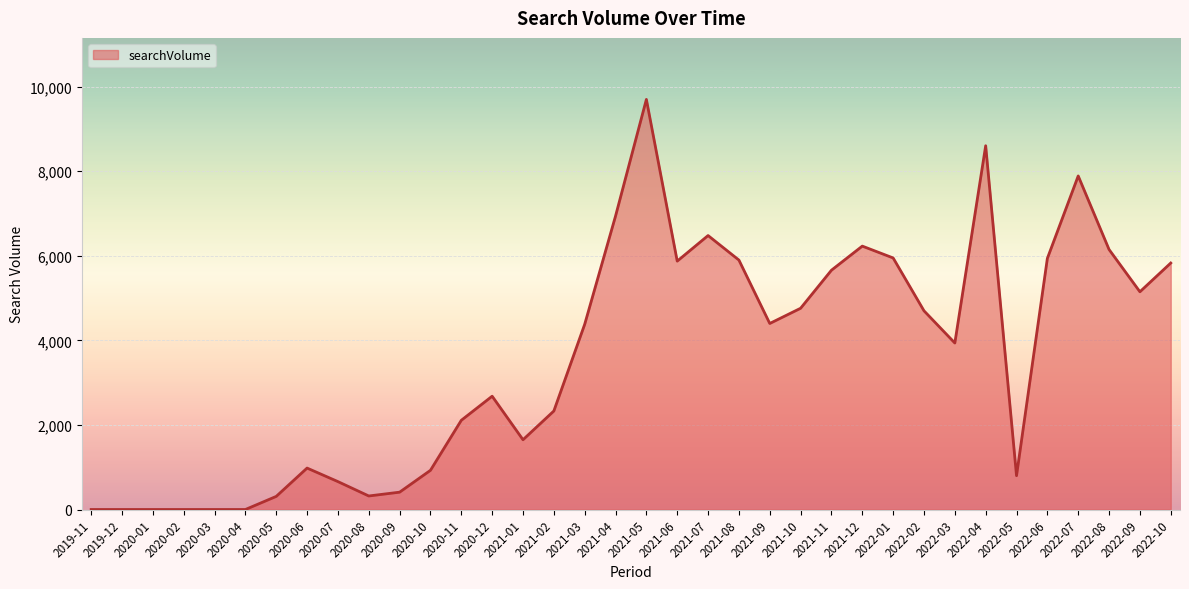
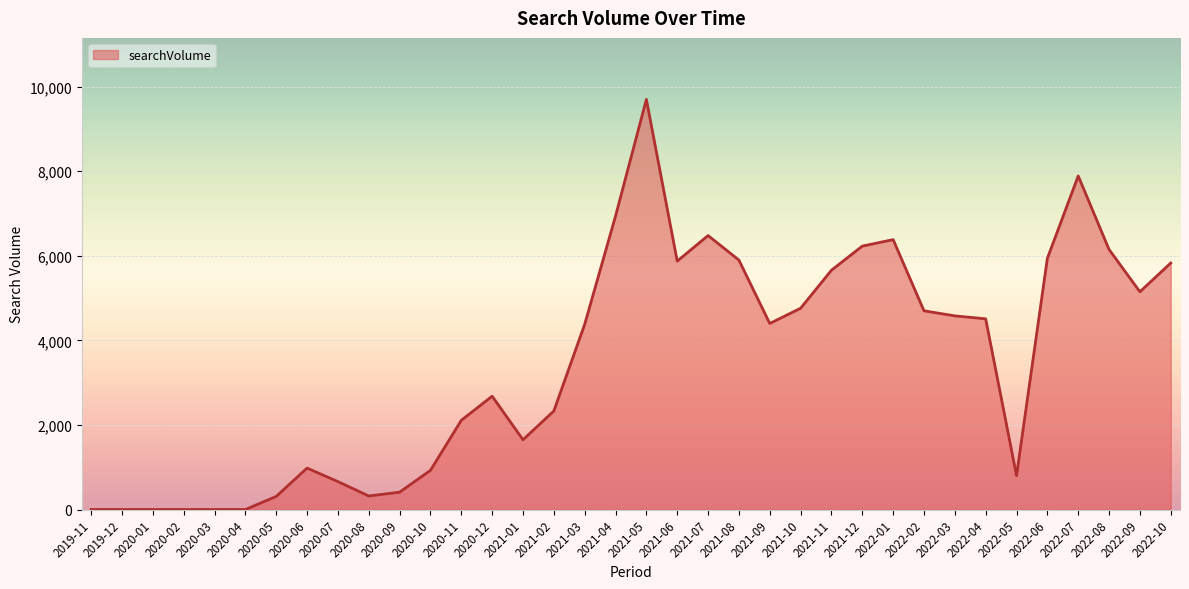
2022-01: 6,000 -> 6,400
2022-03: 3,900 -> 4,600
2022-04: 8,600 -> 4,500
